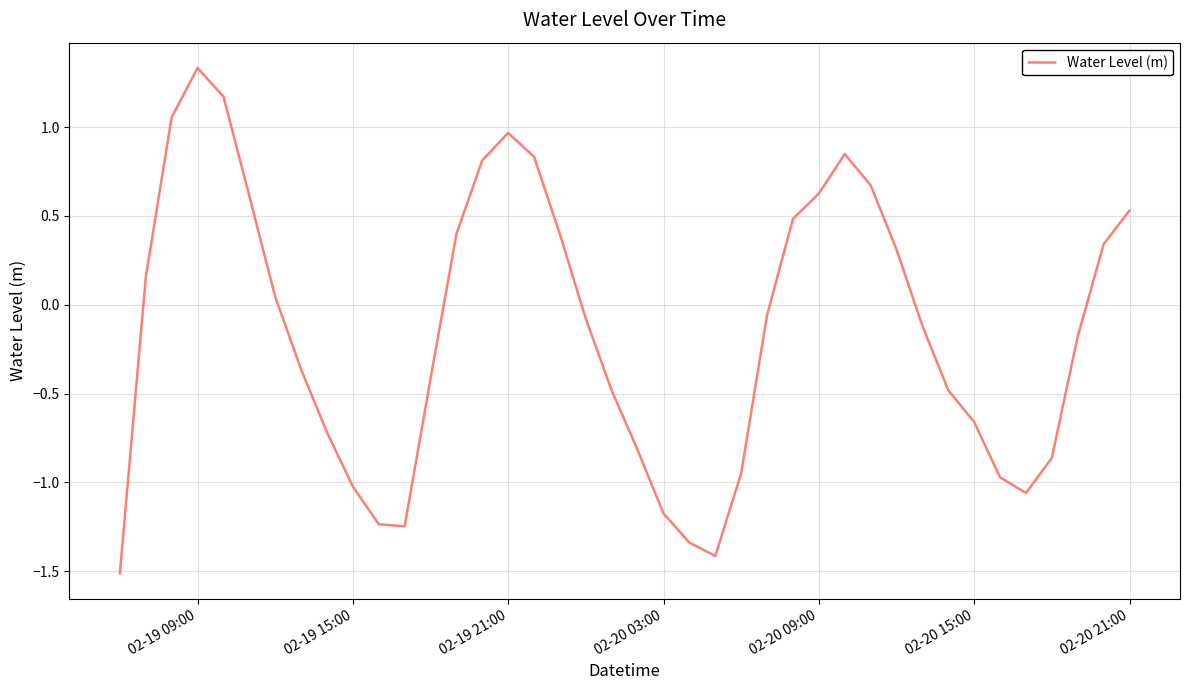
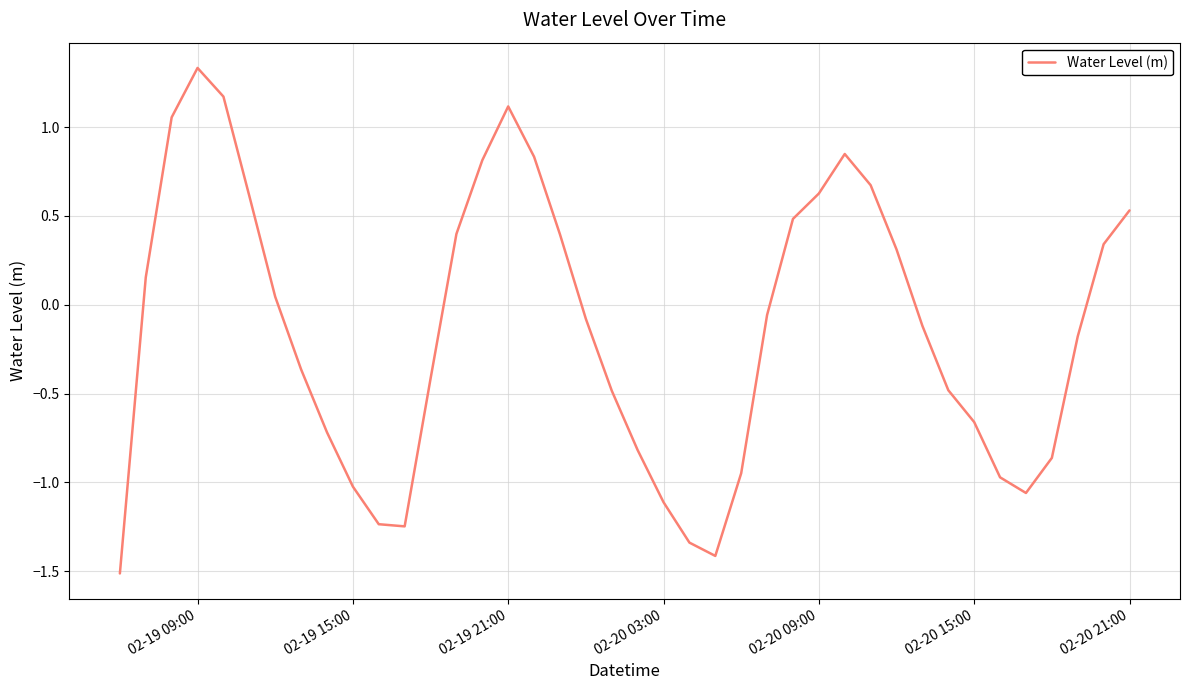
02-19 21:00: 0.97 -> 1.12
02-20 03:00: -1.18 -> -1.11
